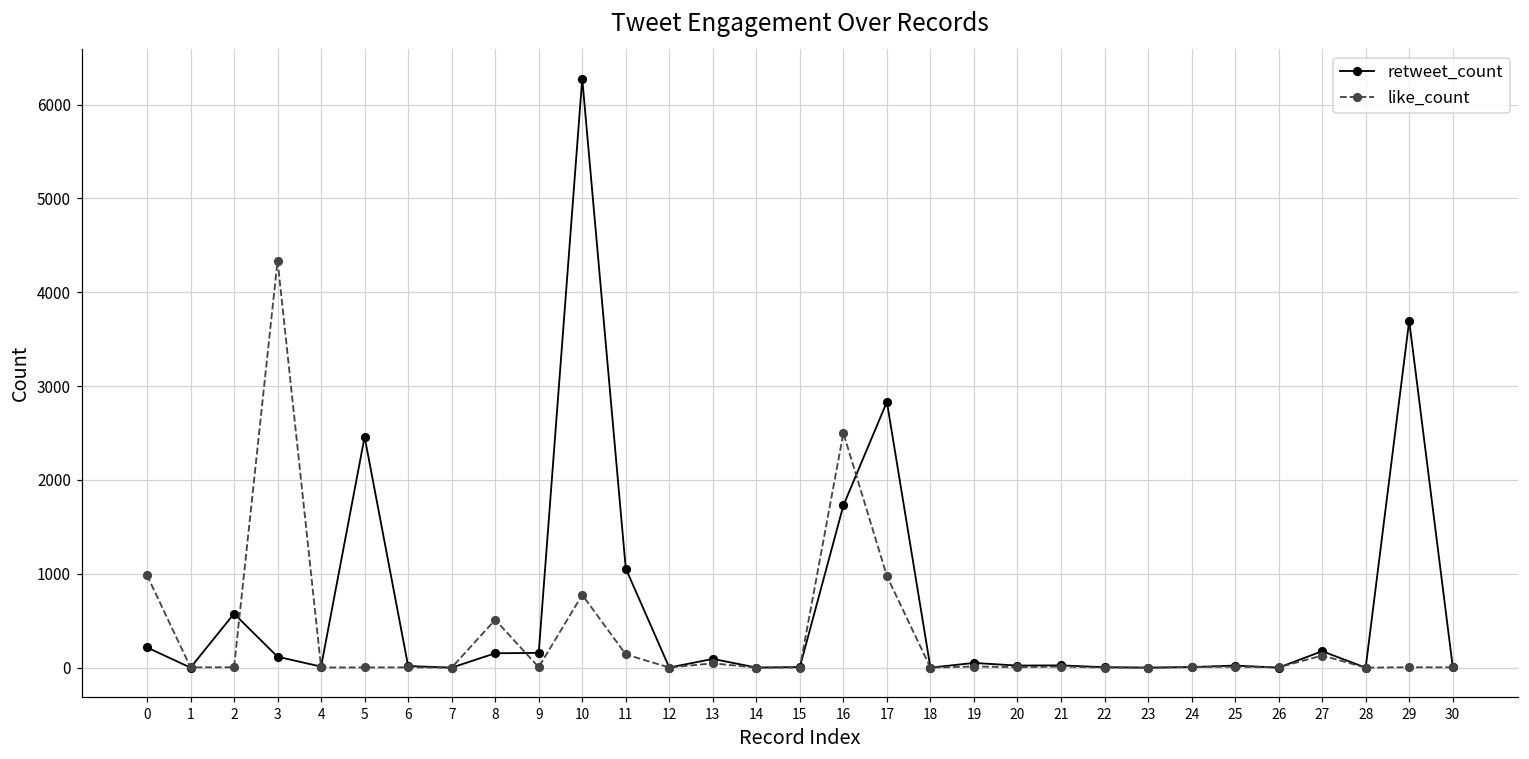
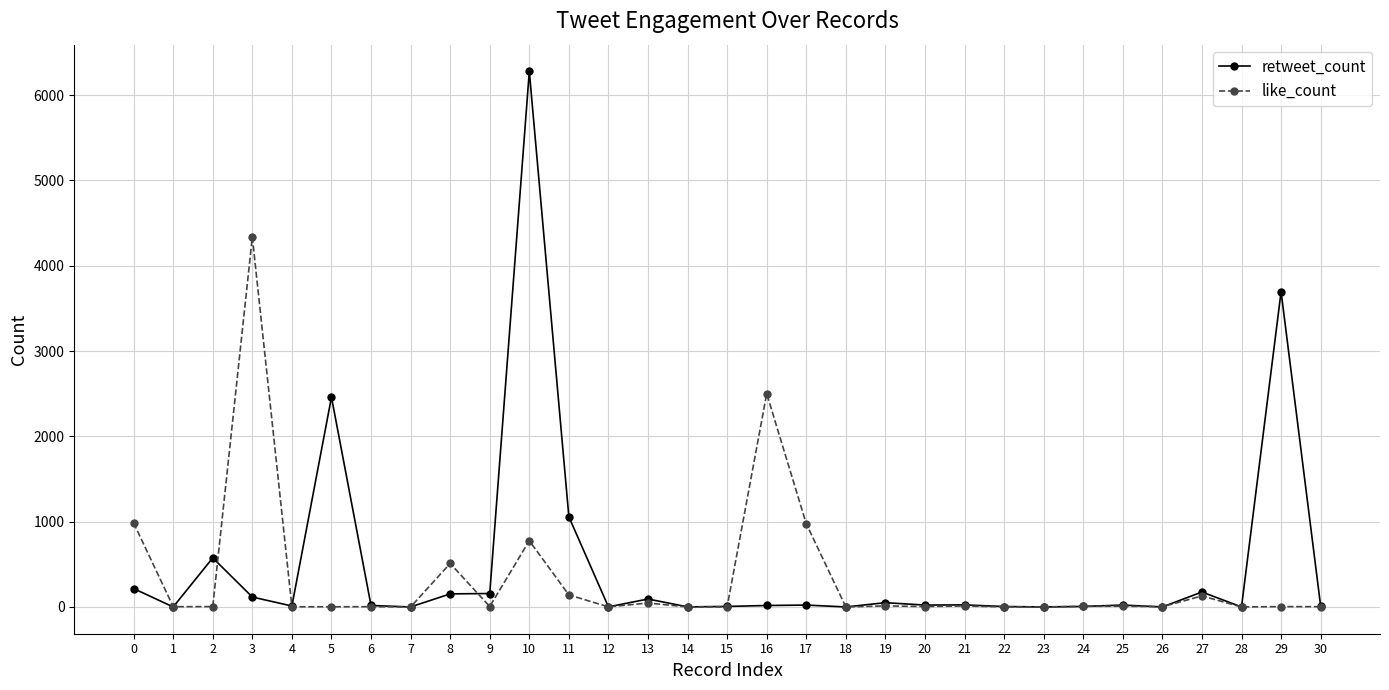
retweet_count, 16: 1700 -> 0
retweet_count, 17: 2800 -> 0
